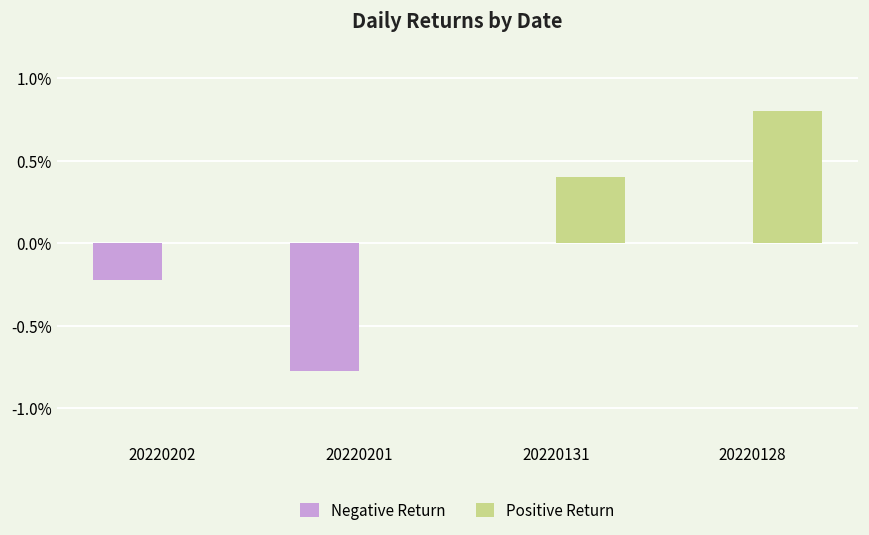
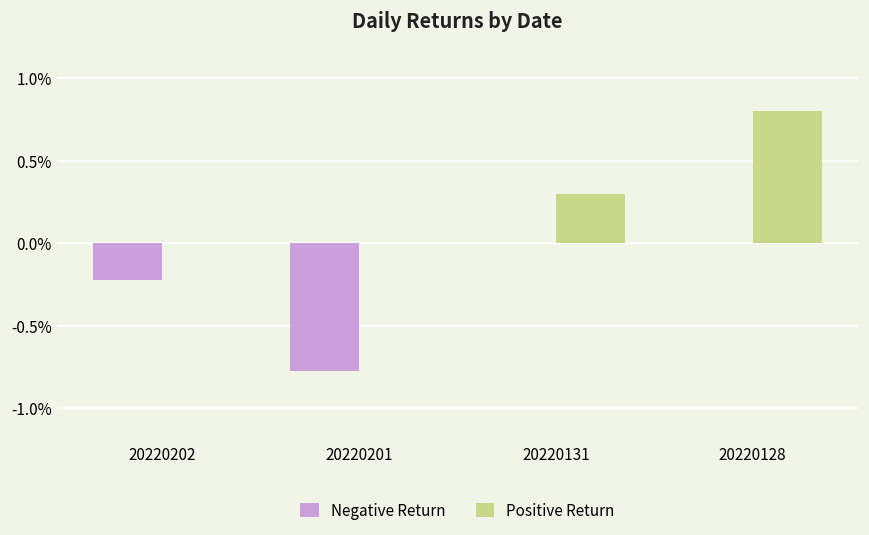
Positive Return, 20220131: 0.40% -> 0.30%
